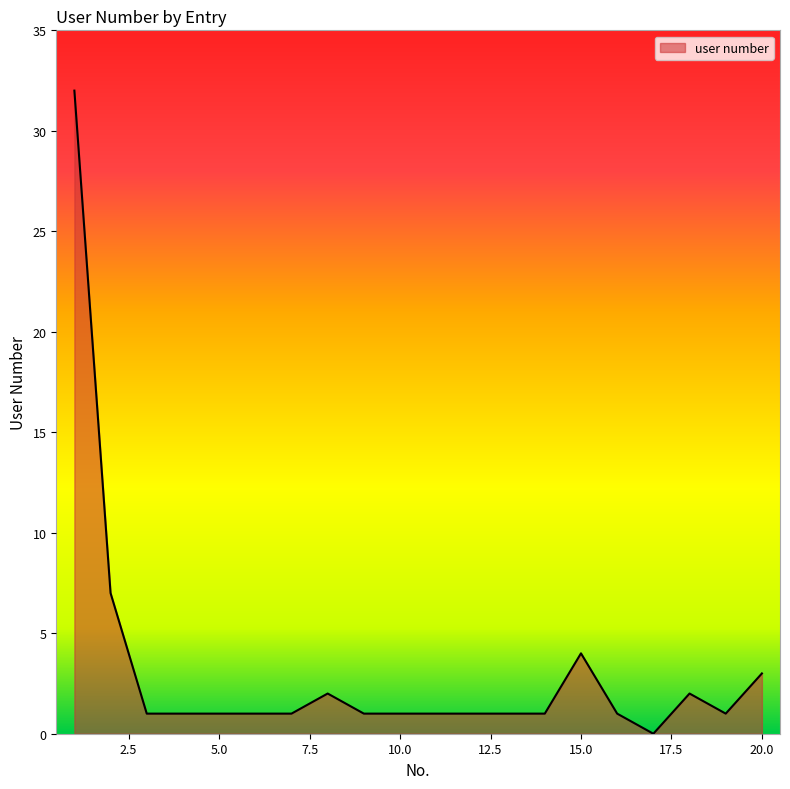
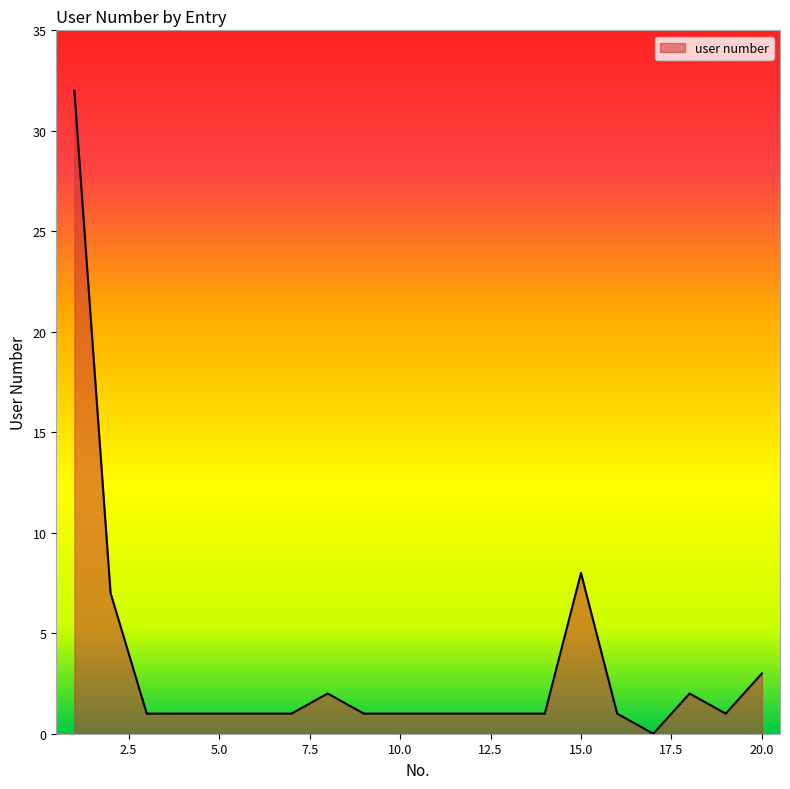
15.0: 4 -> 8
